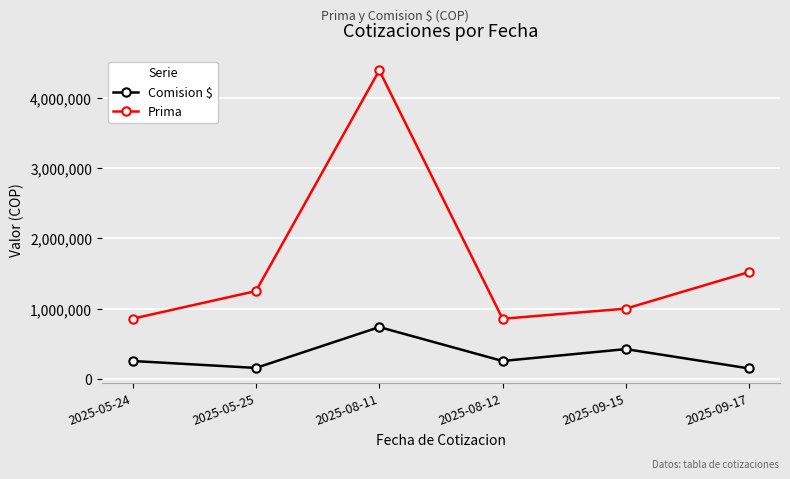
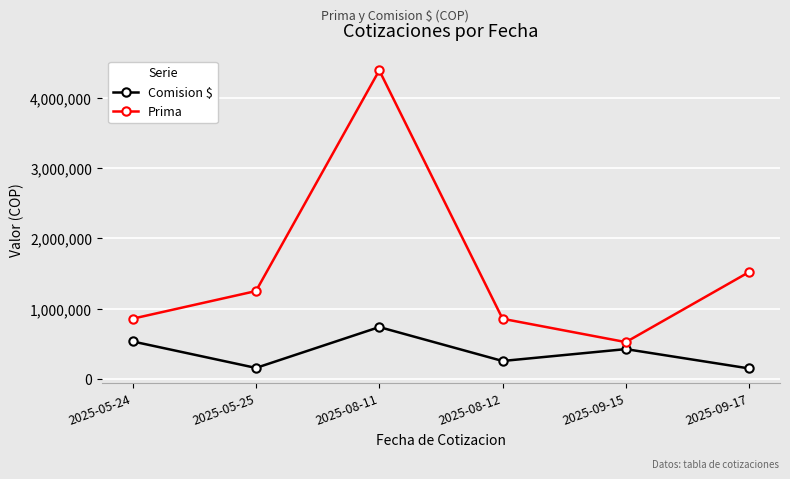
Comision $, 2025-05-24: 300,000 -> 500,000
Prima, 2025-09-15: 1,000,000 -> 500,000
